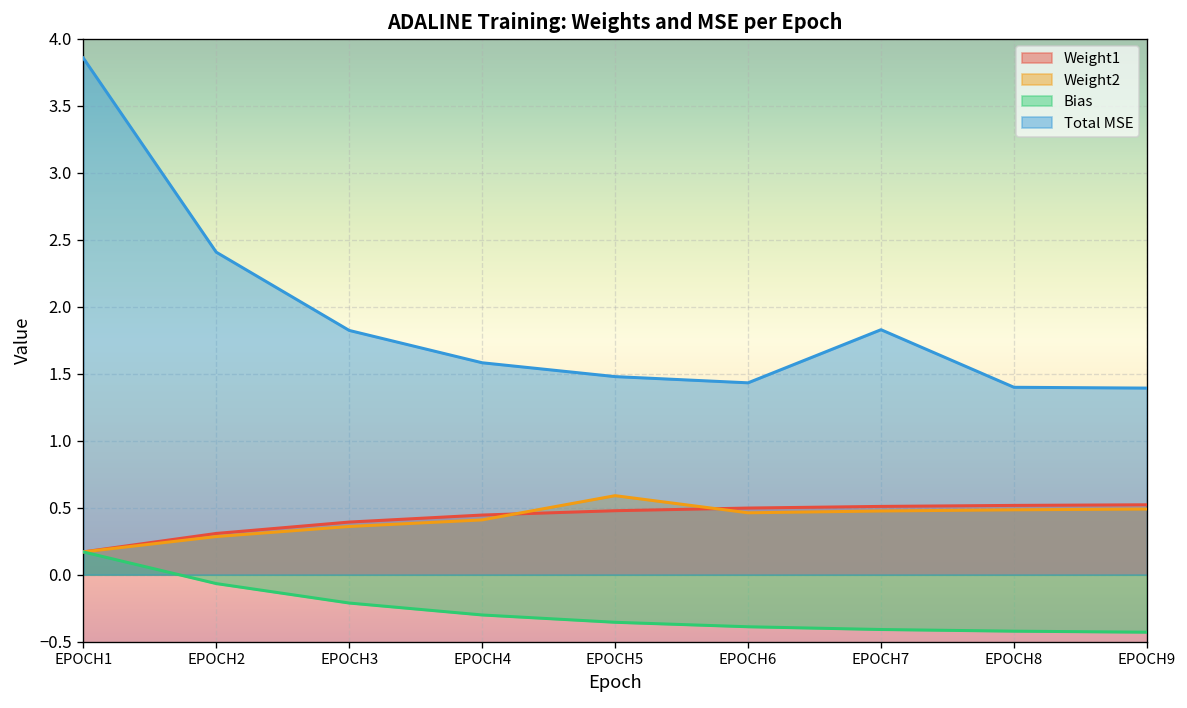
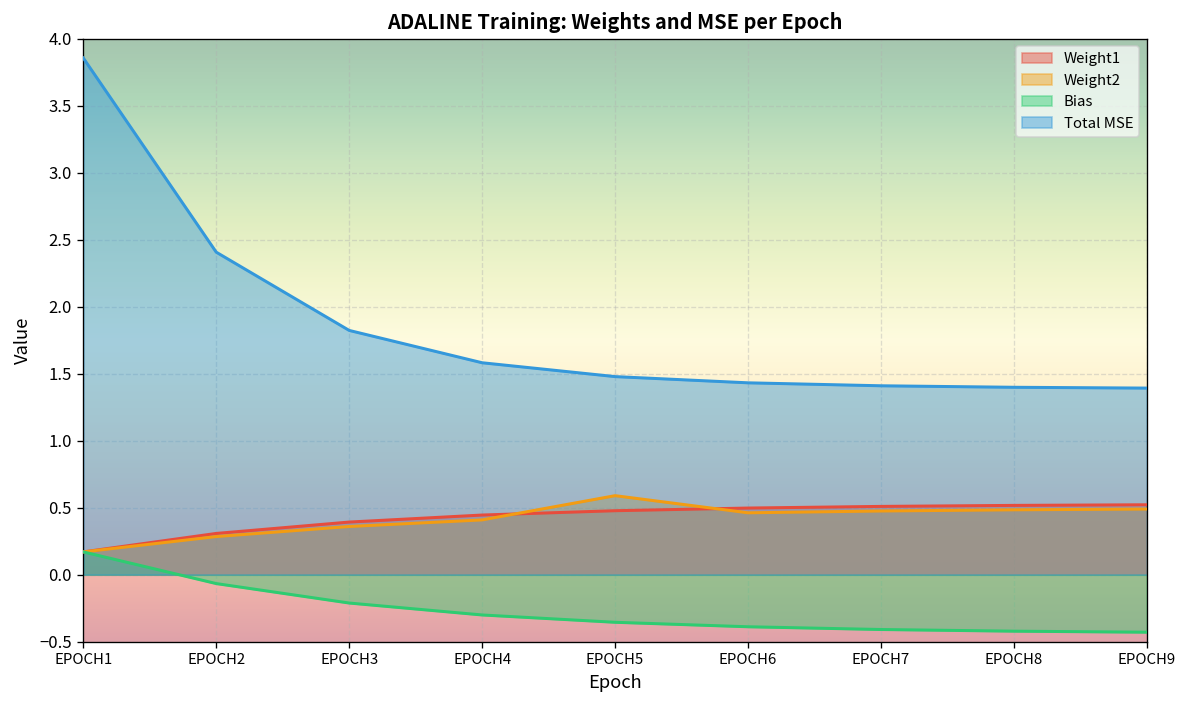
Total MSE, EPOCH7: 1.83 -> 1.41
